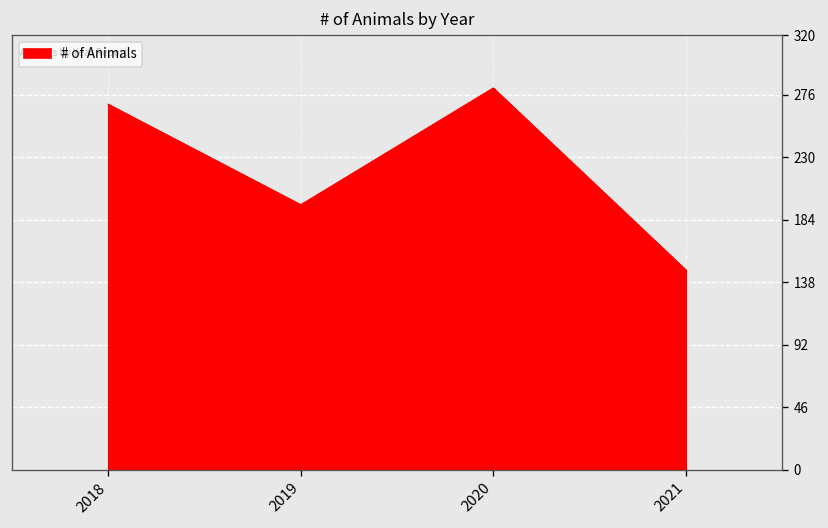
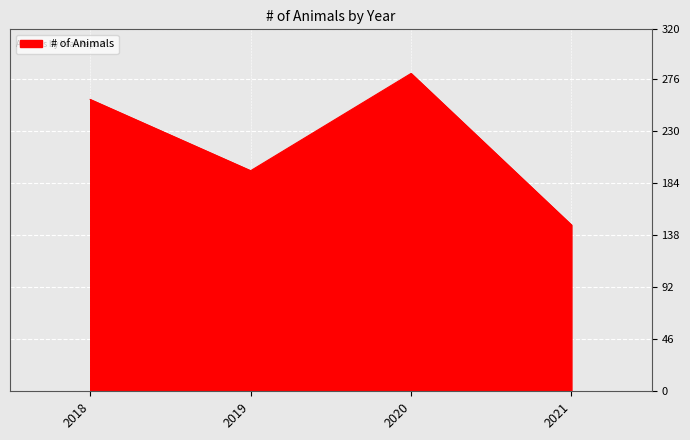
2018: 269 -> 258
